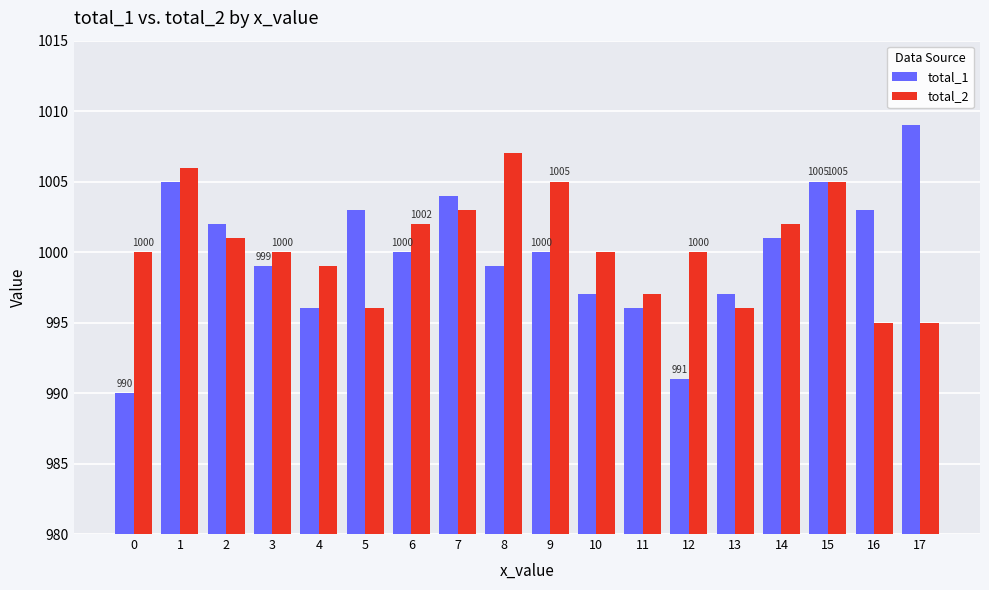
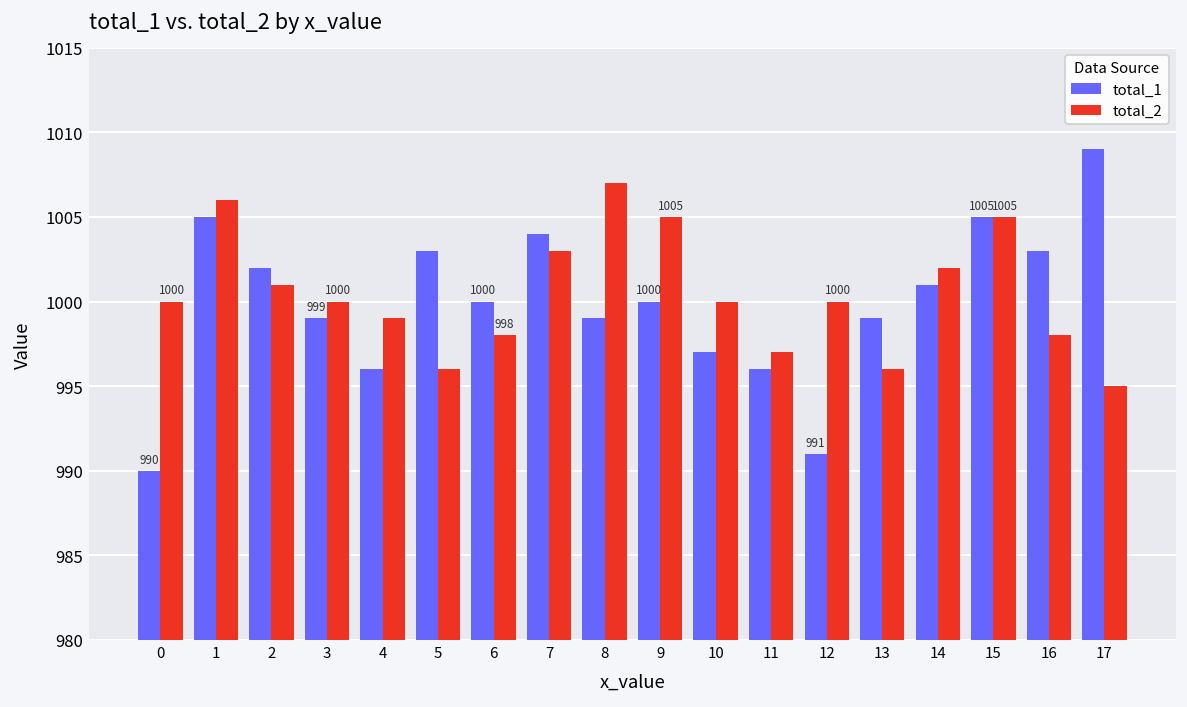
total_2, 6: 1002 -> 998
total_1, 13: 997 -> 999
total_2, 16: 995 -> 998
